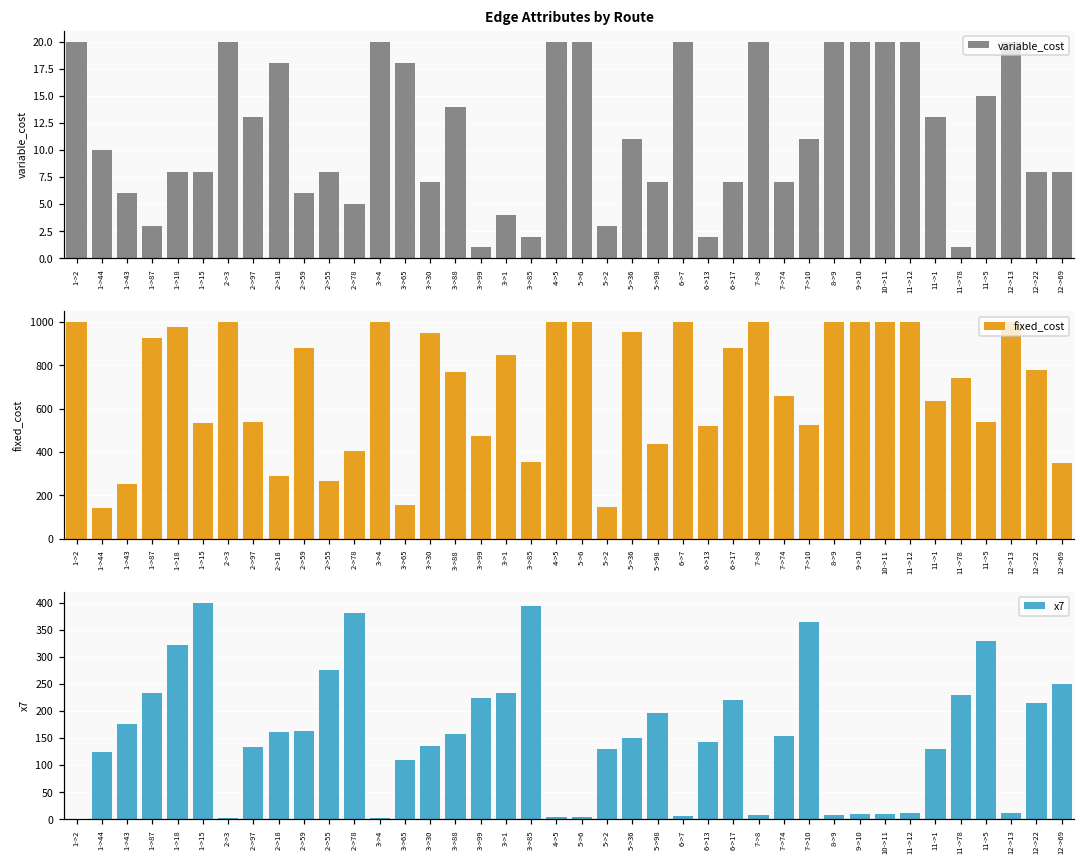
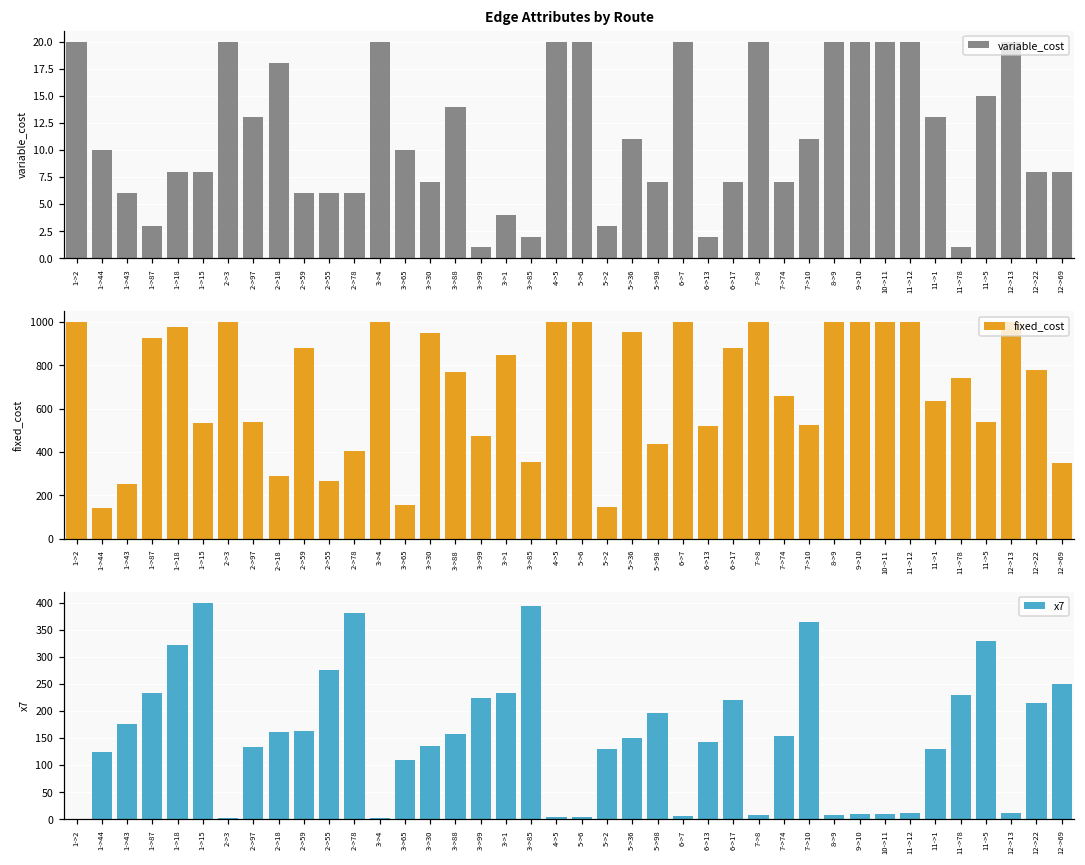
Edge Attributes by Route, 2->55: 8 -> 6
Edge Attributes by Route, 2->78: 5 -> 6
Edge Attributes by Route, 3->65: 18 -> 10
